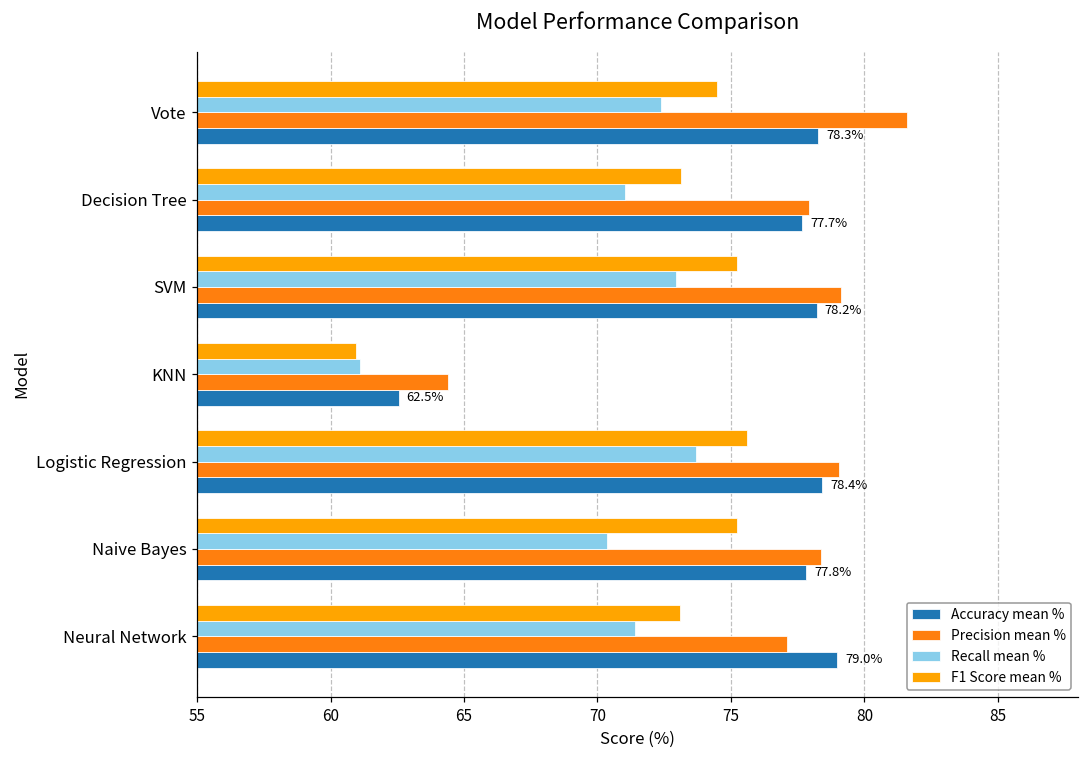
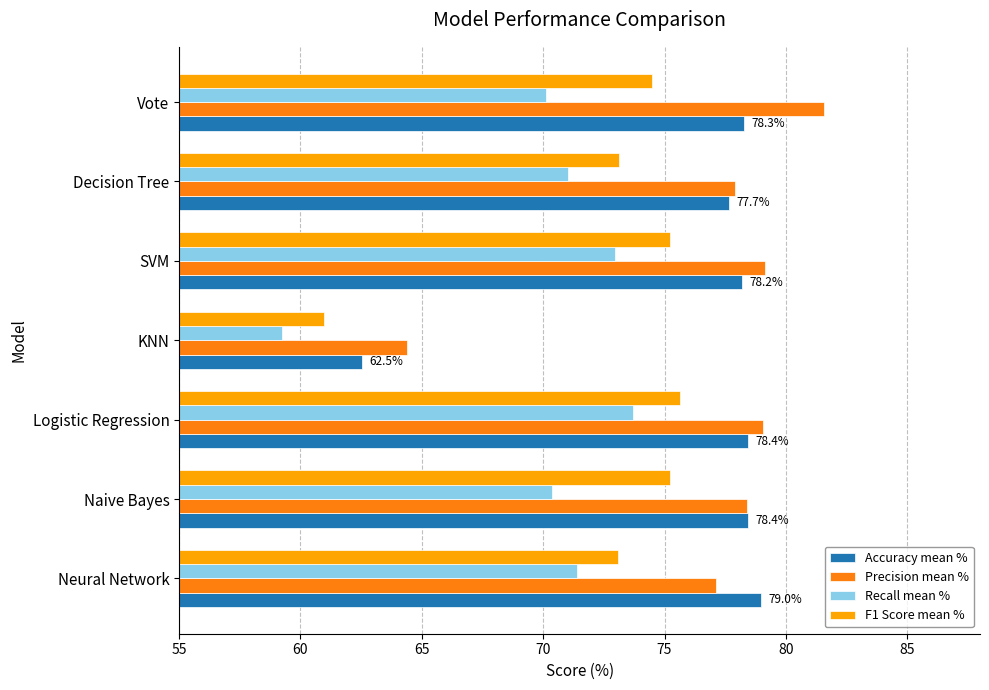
Recall mean %, Vote: 72.4 -> 70.1
Recall mean %, KNN: 61.1 -> 59.2
Accuracy mean %, Naive Bayes: 77.8% -> 78.4%
